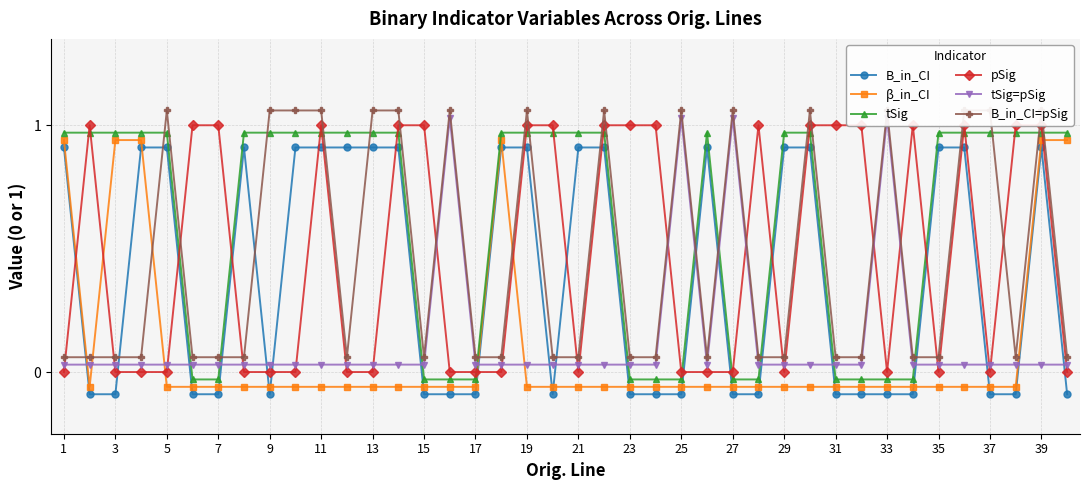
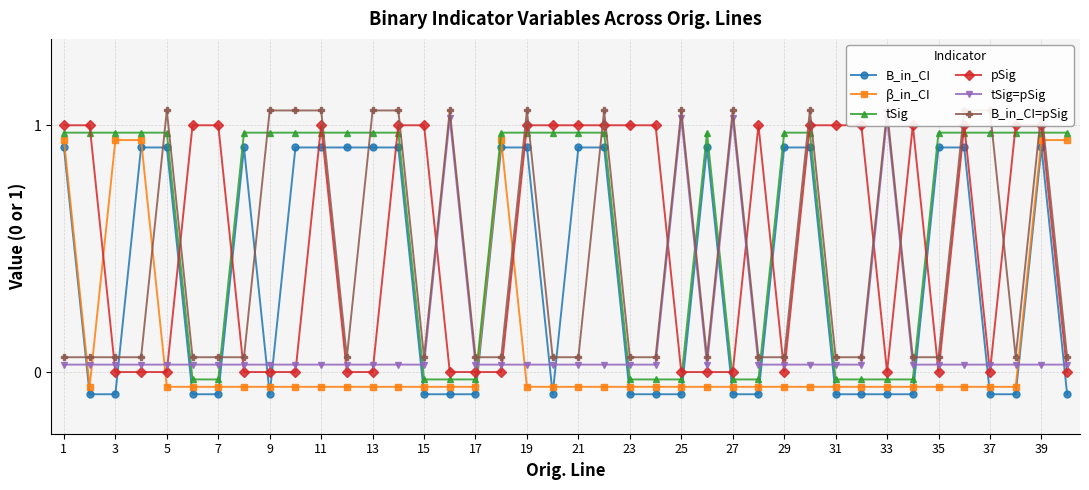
pSig, 1: 0 -> 1
pSig, 21: 0 -> 1
